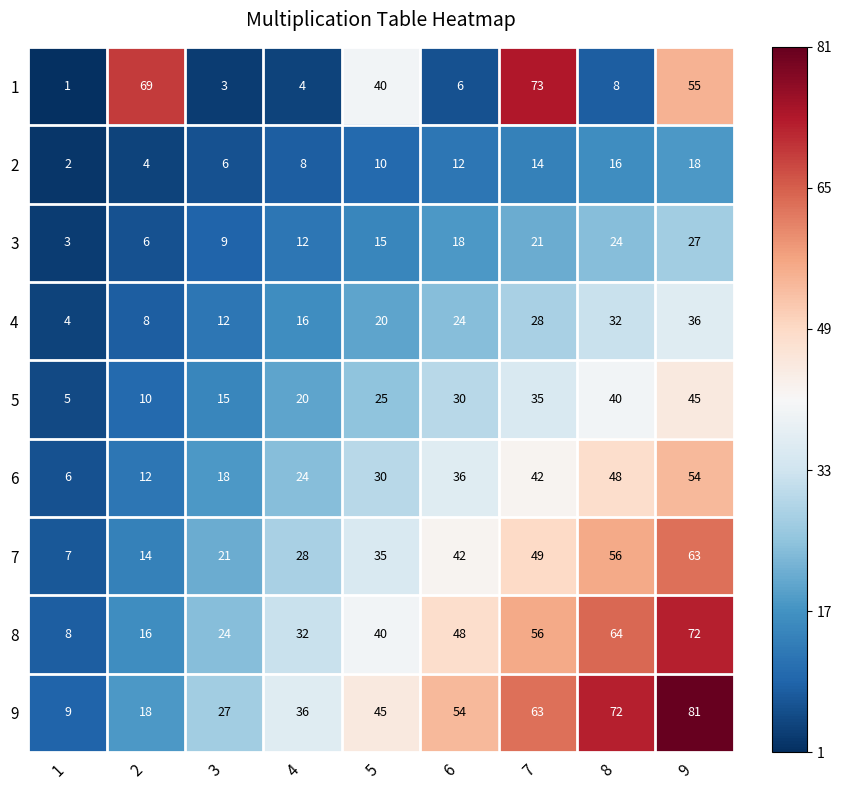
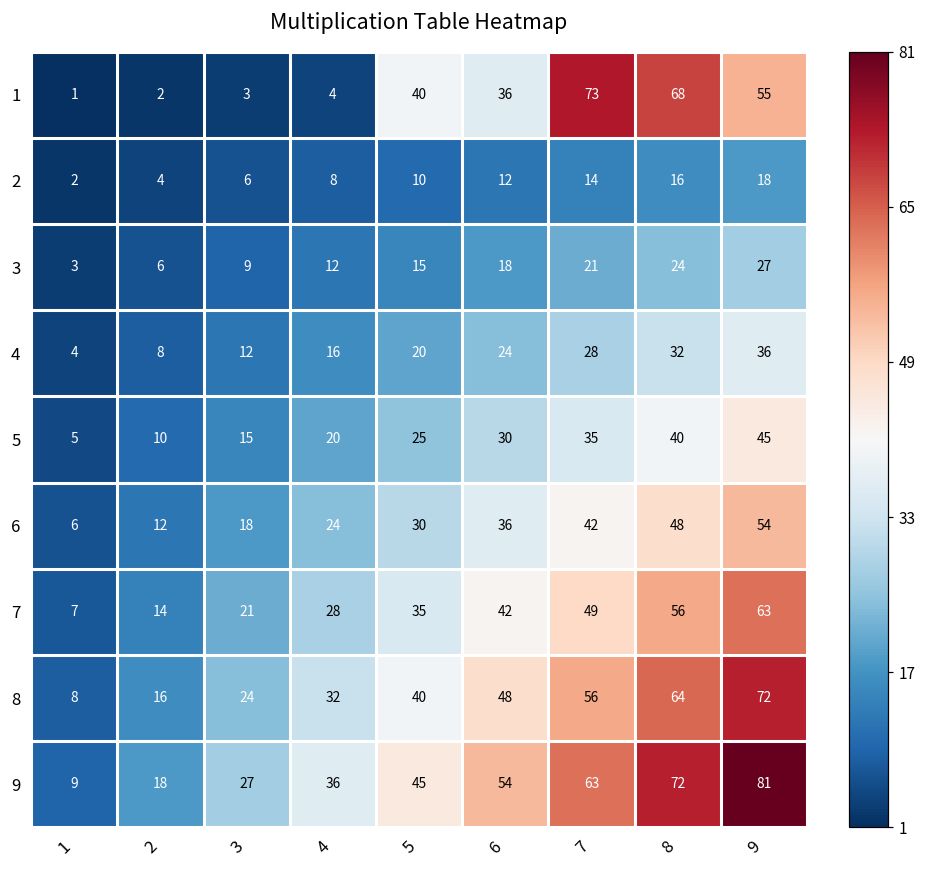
1, 2: 69 -> 2
1, 6: 6 -> 36
1, 8: 8 -> 68
